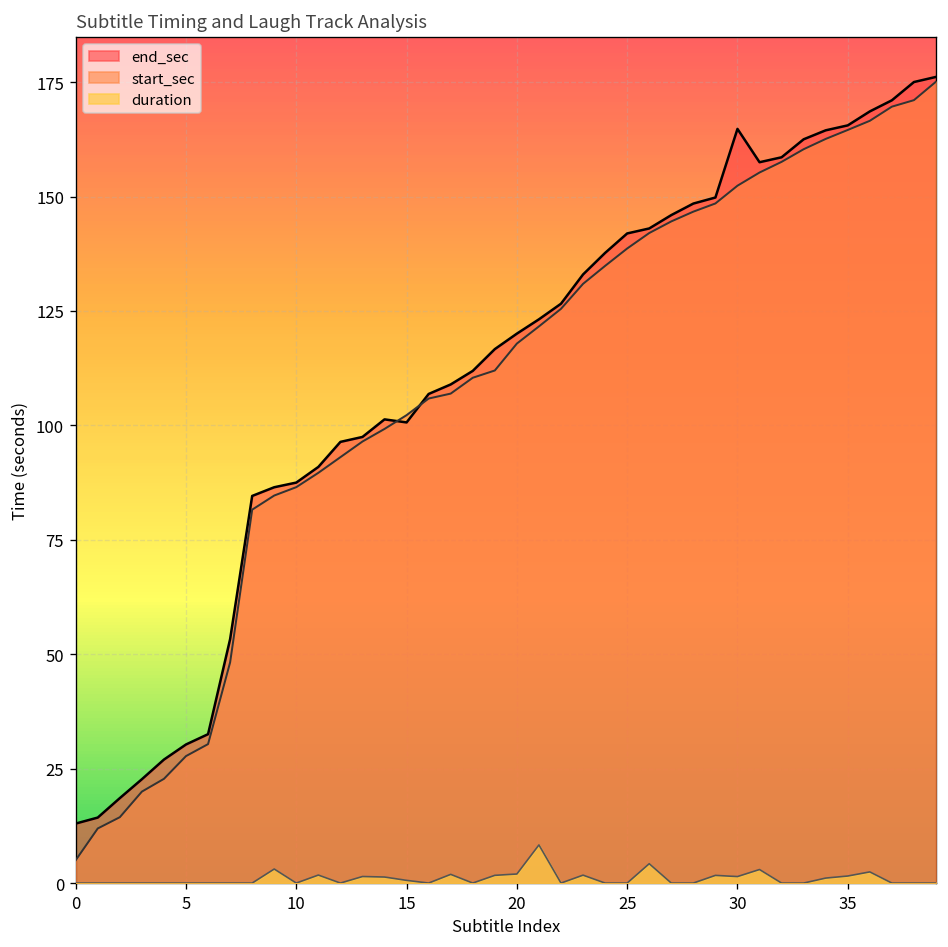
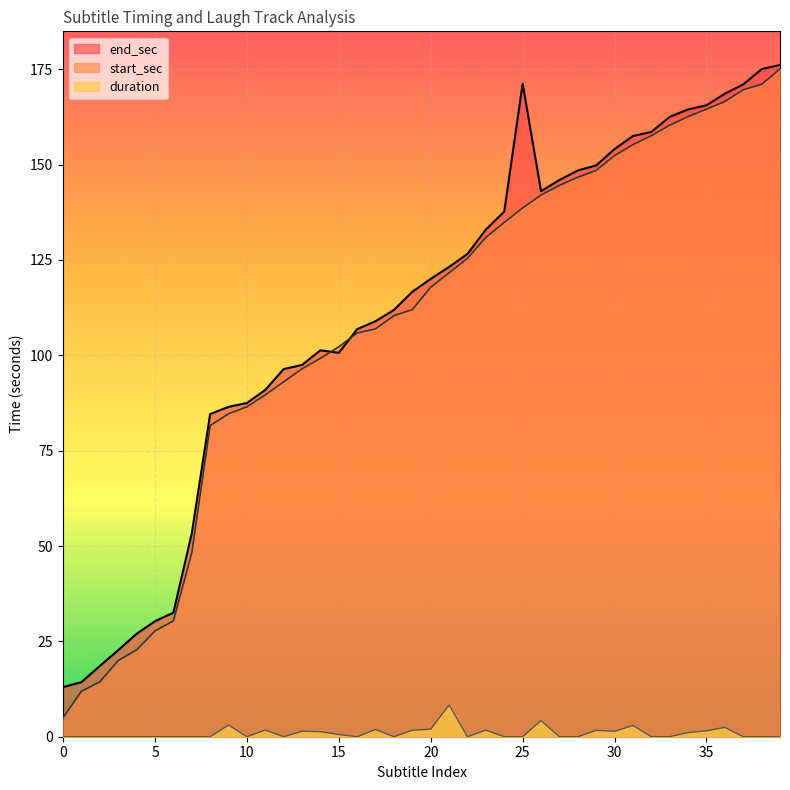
end_sec, 25: 142 -> 171
end_sec, 30: 165 -> 154
